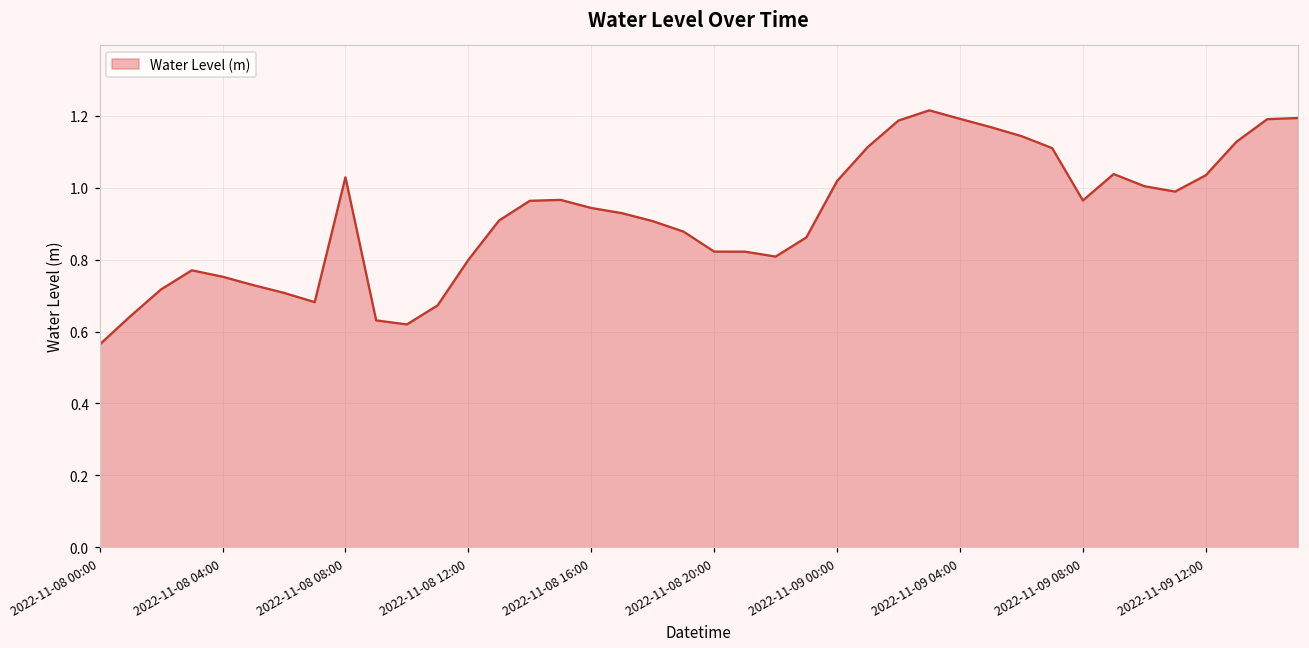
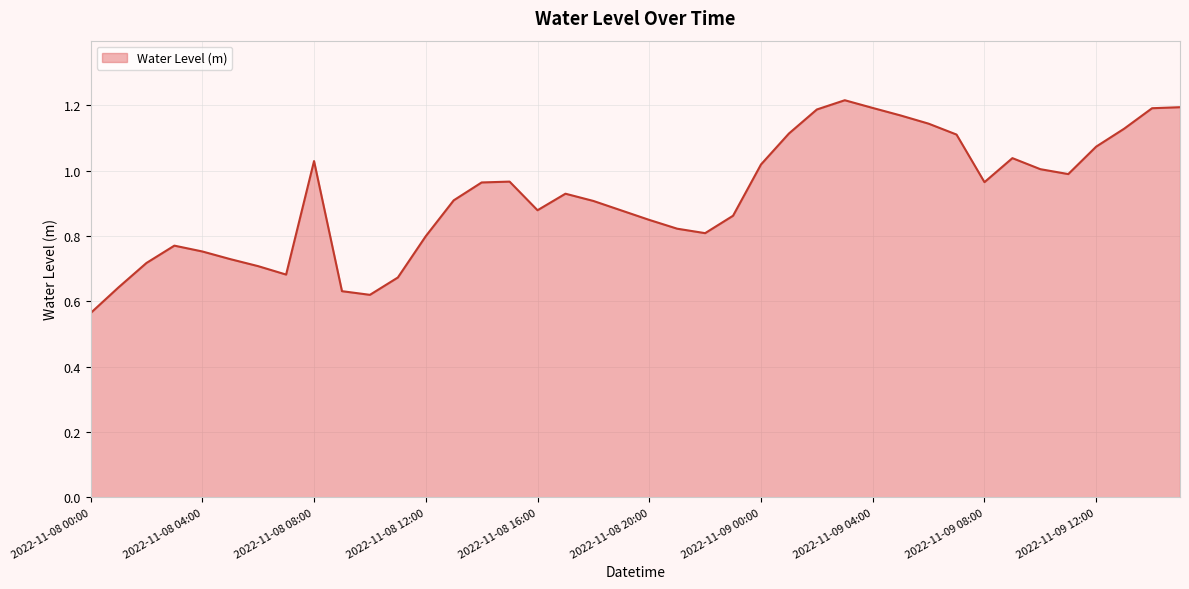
2022-11-08 16:00: 0.94 -> 0.88
2022-11-08 20:00: 0.82 -> 0.85
2022-11-09 12:00: 1.03 -> 1.07
